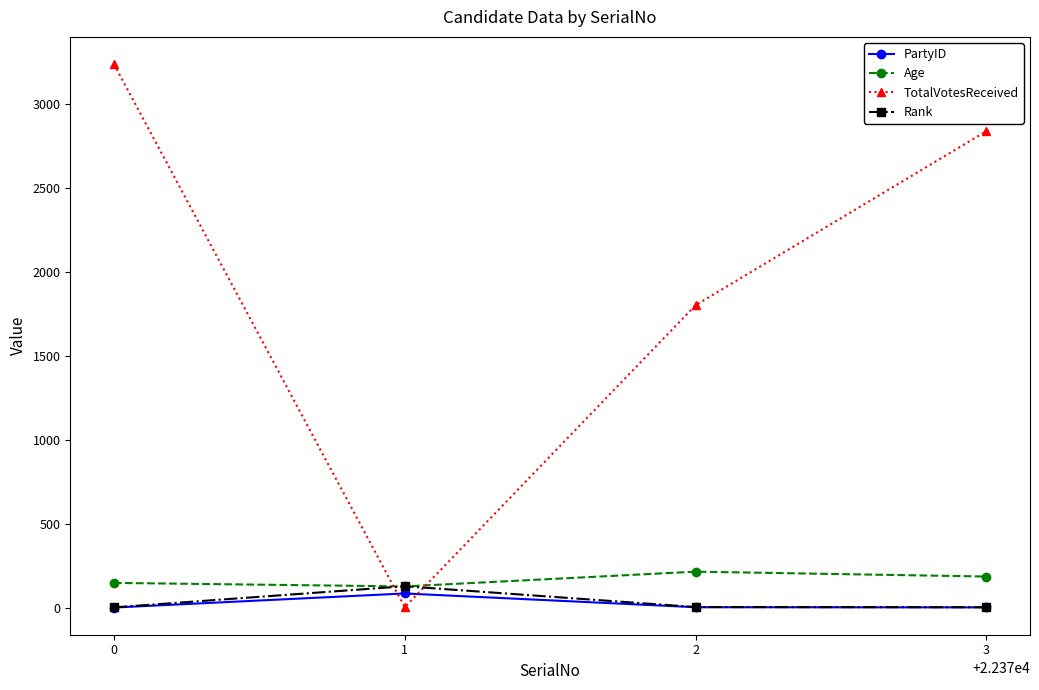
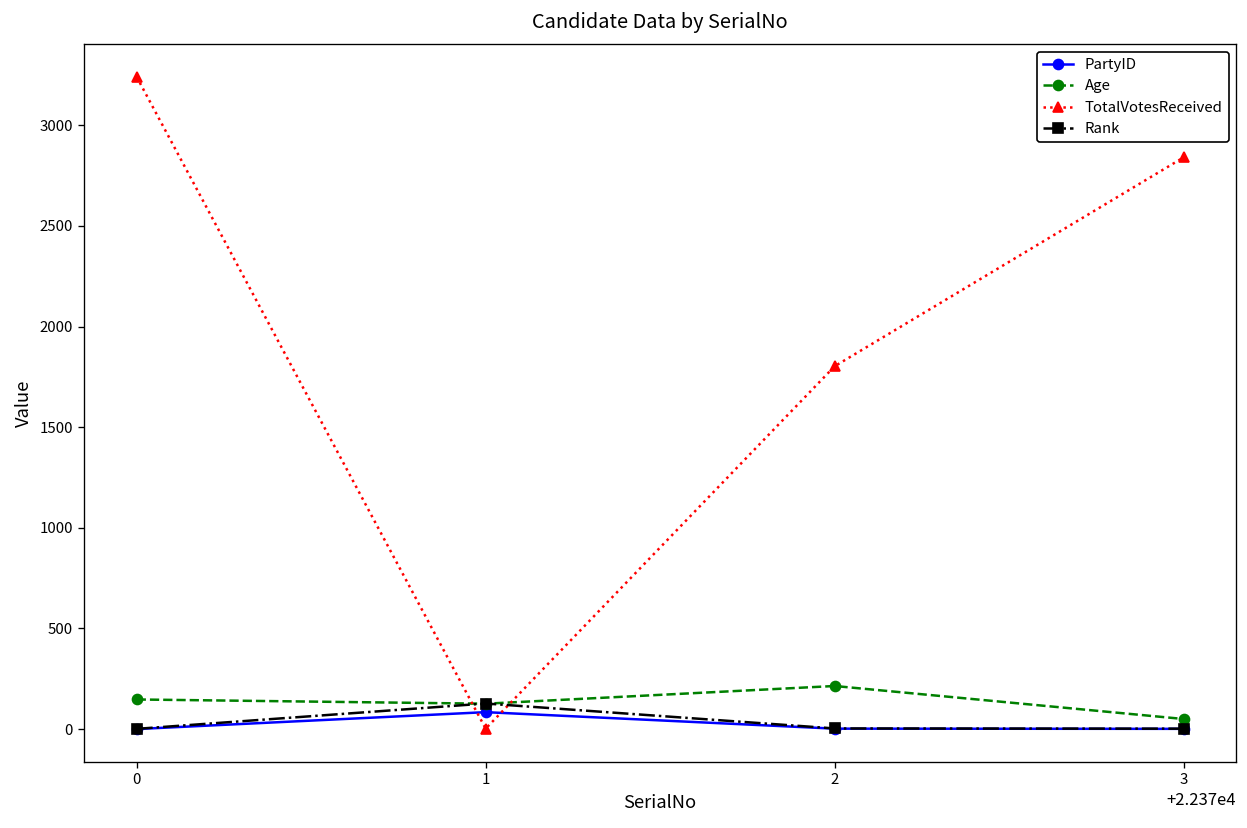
Age, 3: 190 -> 50
